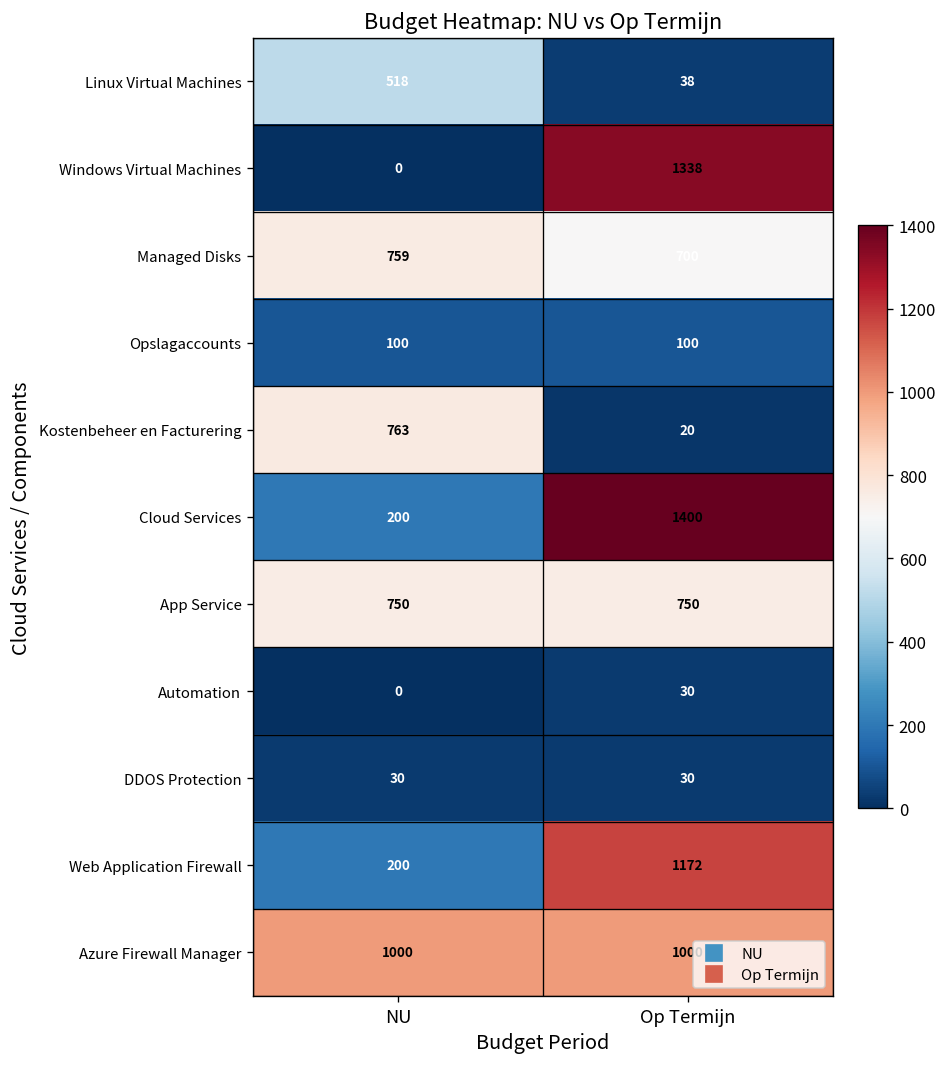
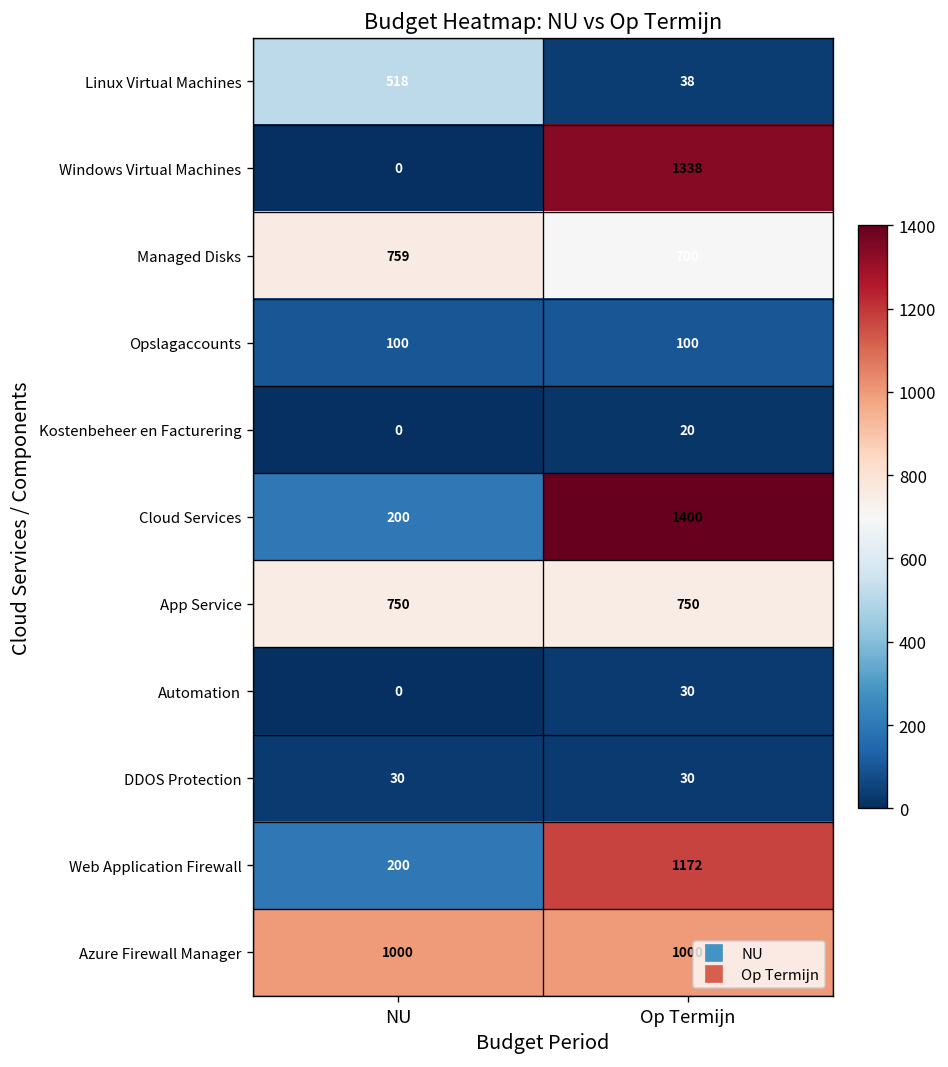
Kostenbeheer en Facturering, NU: 763 -> 0
